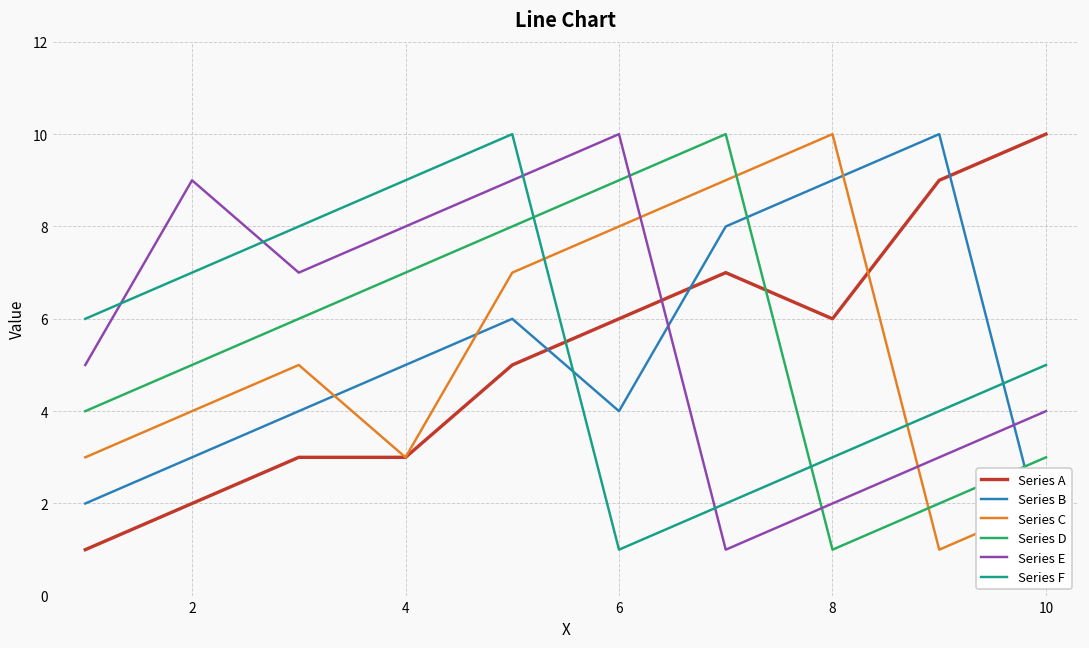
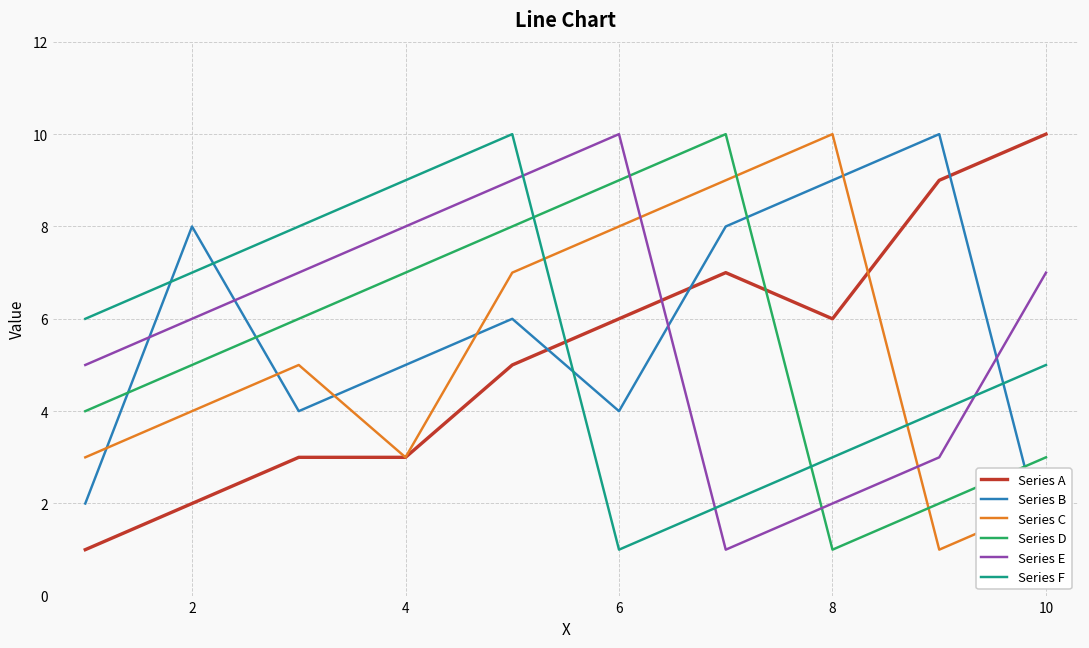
Series B, 2: 3 -> 8
Series E, 2: 9 -> 6
Series E, 10: 4 -> 7
